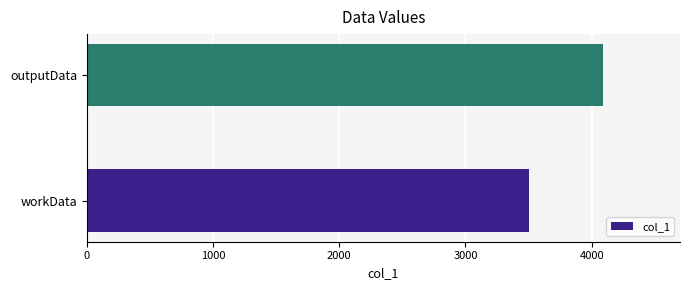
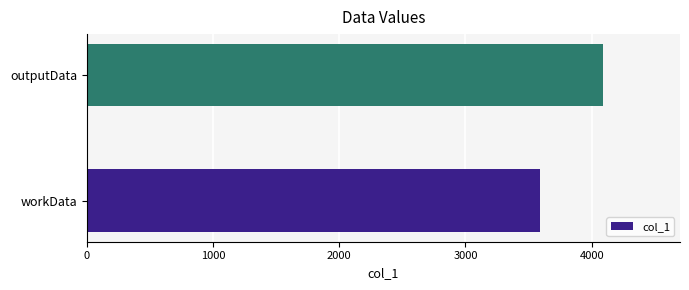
workData: 3510 -> 3590
